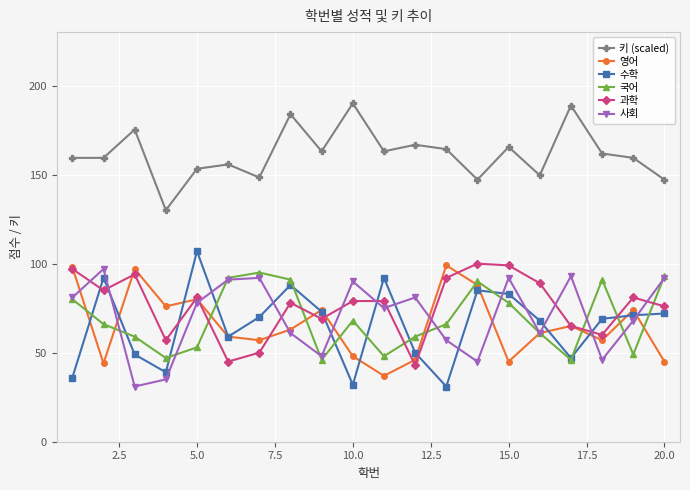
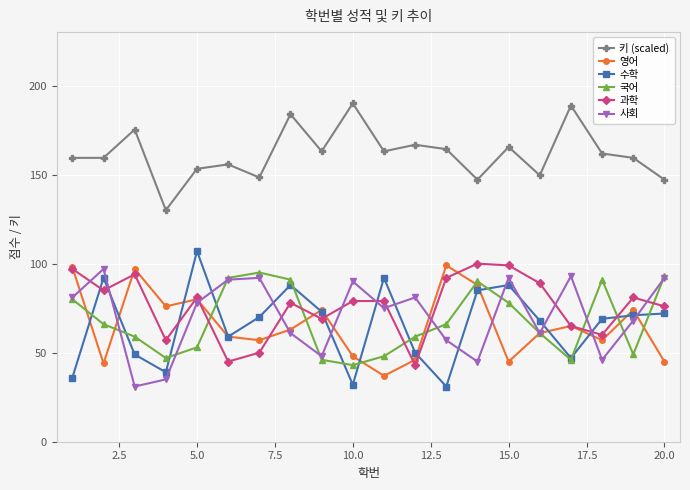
국어, 10.0: 68 -> 43
수학, 15.0: 83 -> 88
